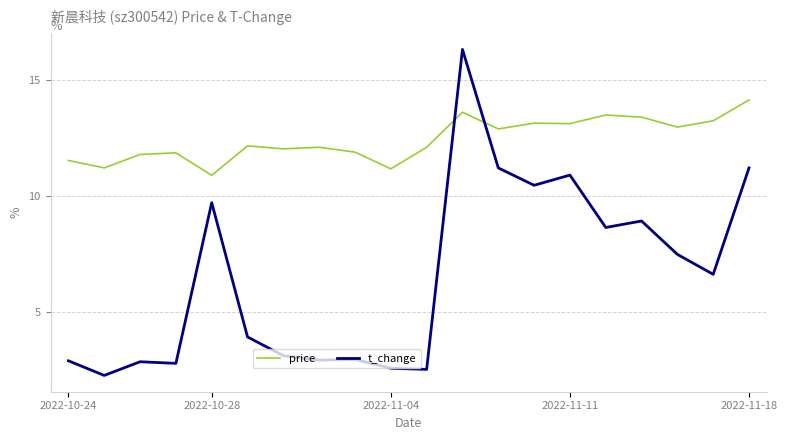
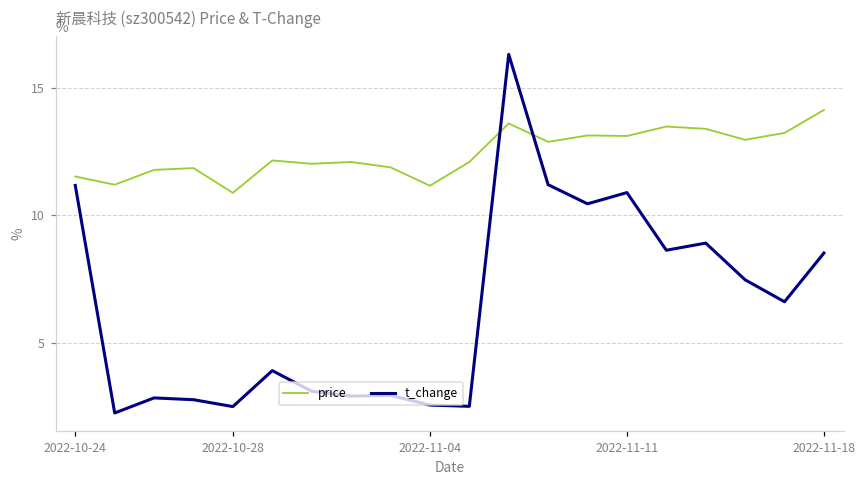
t_change, 2022-10-24: 2.9 -> 11.2
t_change, 2022-10-28: 9.7 -> 2.5
t_change, 2022-11-18: 11.2 -> 8.5
